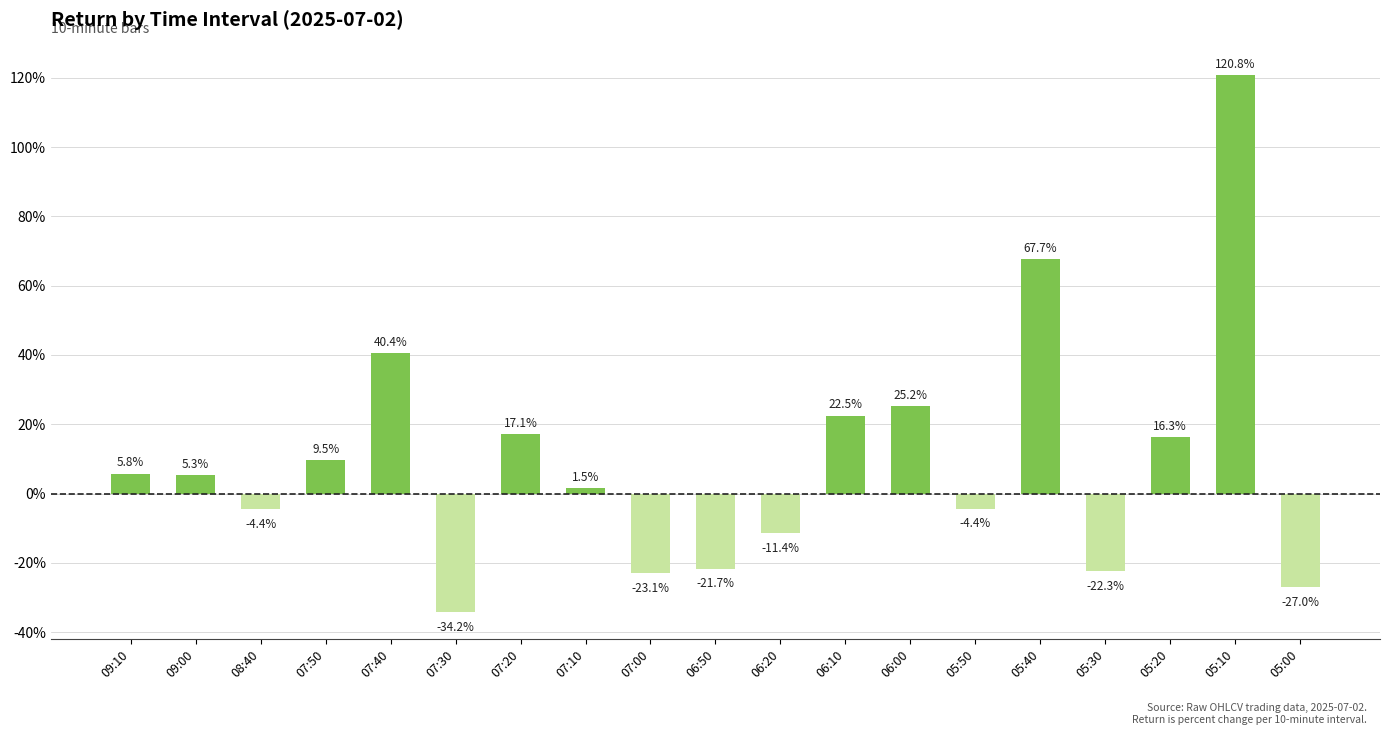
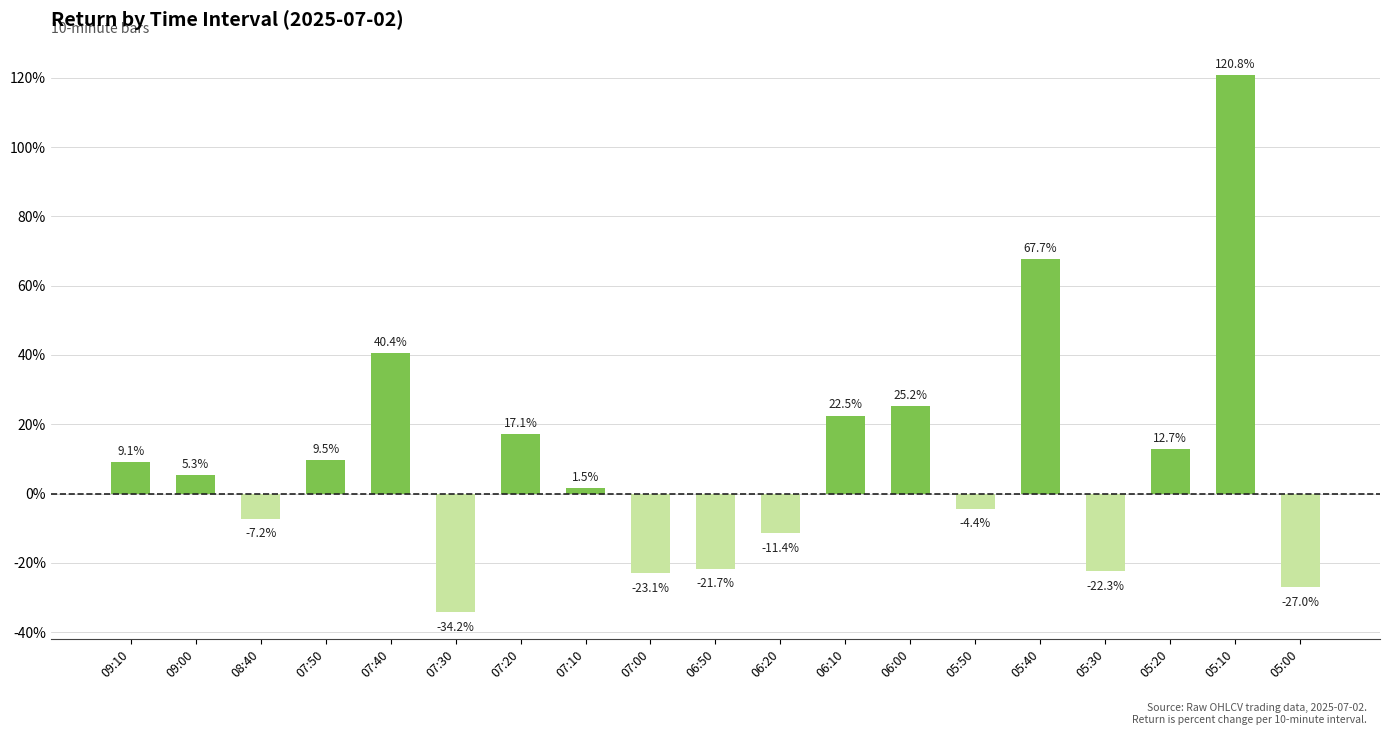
09:10: 5.8% -> 9.1%
08:40: -4.4% -> -7.2%
05:20: 16.3% -> 12.7%
